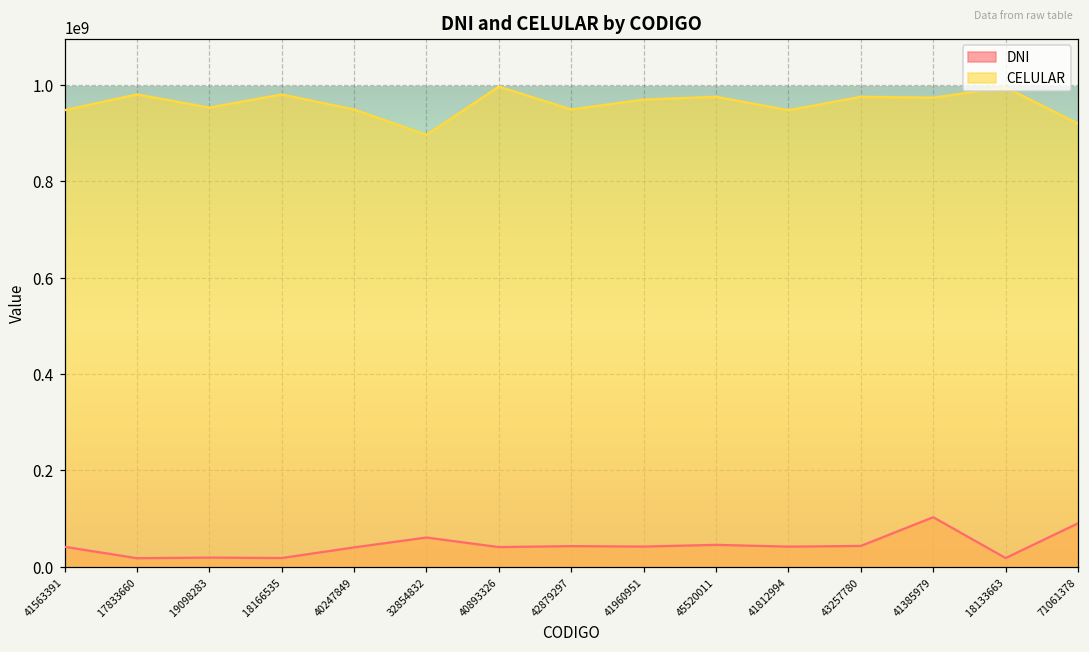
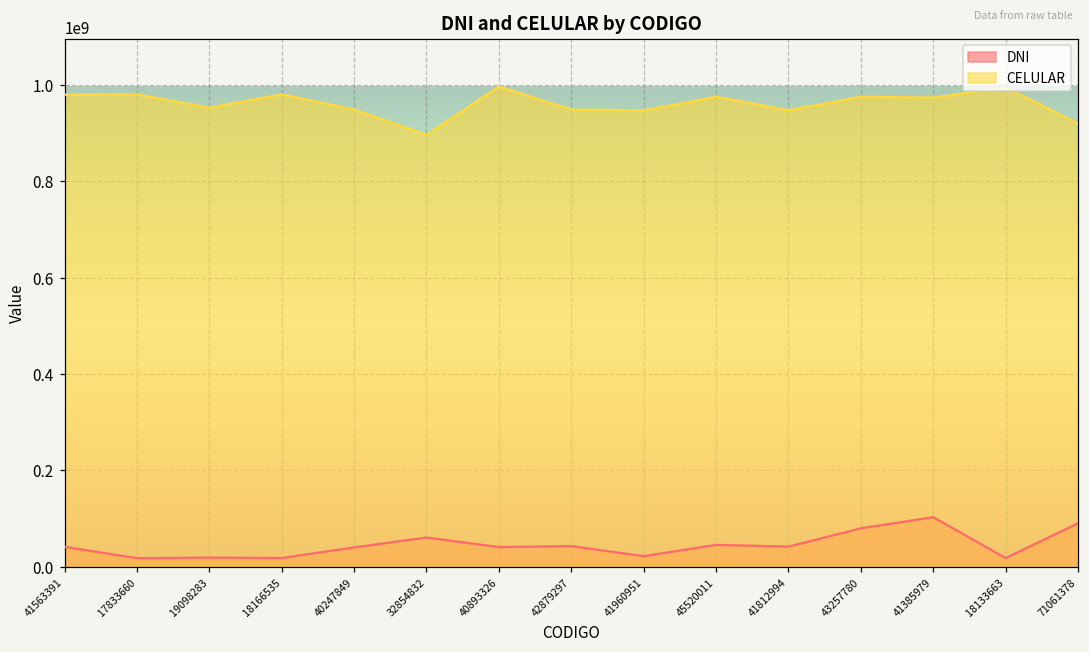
CELULAR, 41563391: 950000000 -> 980000000
DNI, 41960951: 40000000 -> 20000000
CELULAR, 41960951: 970000000 -> 950000000
DNI, 43257780: 40000000 -> 80000000
